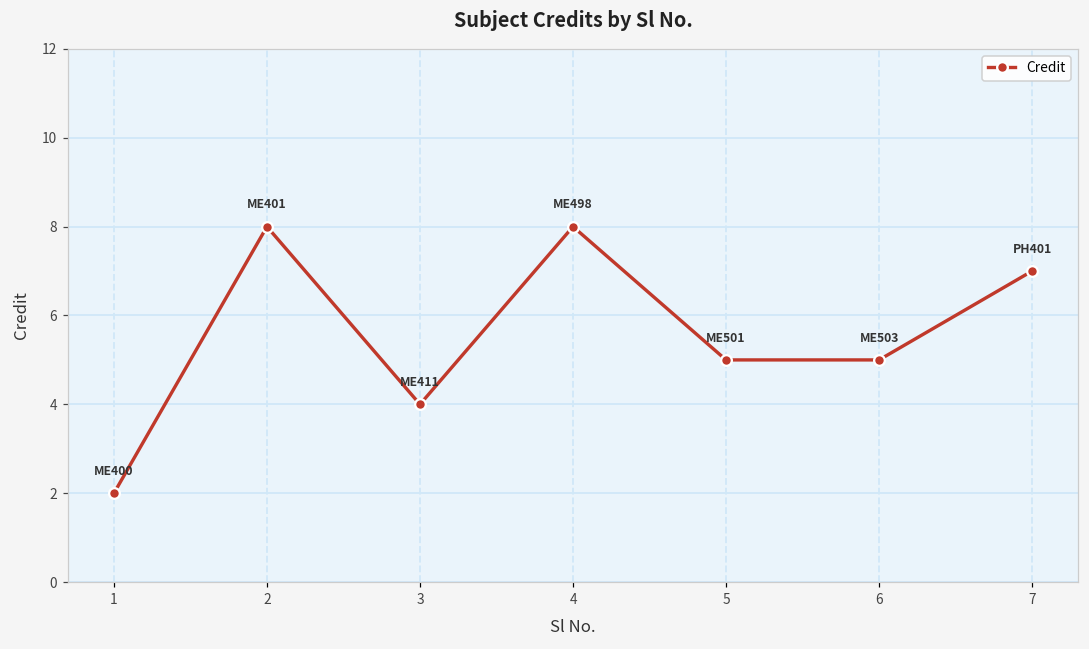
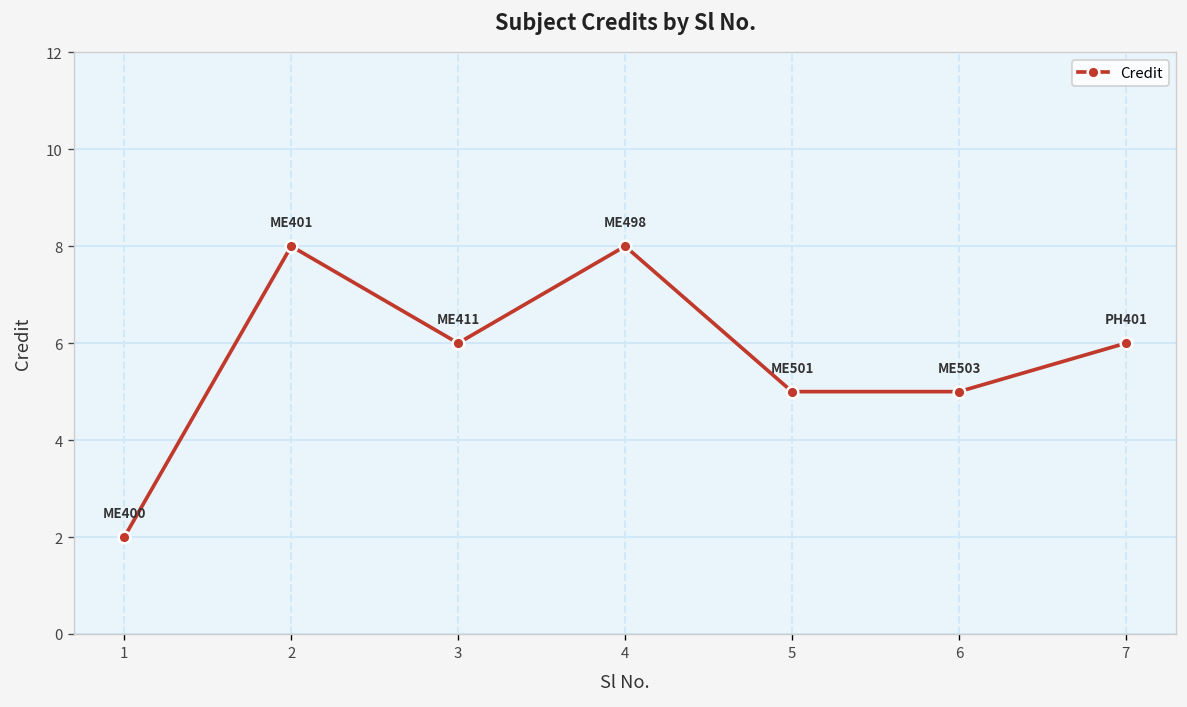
3: 4 -> 6
7: 7 -> 6
